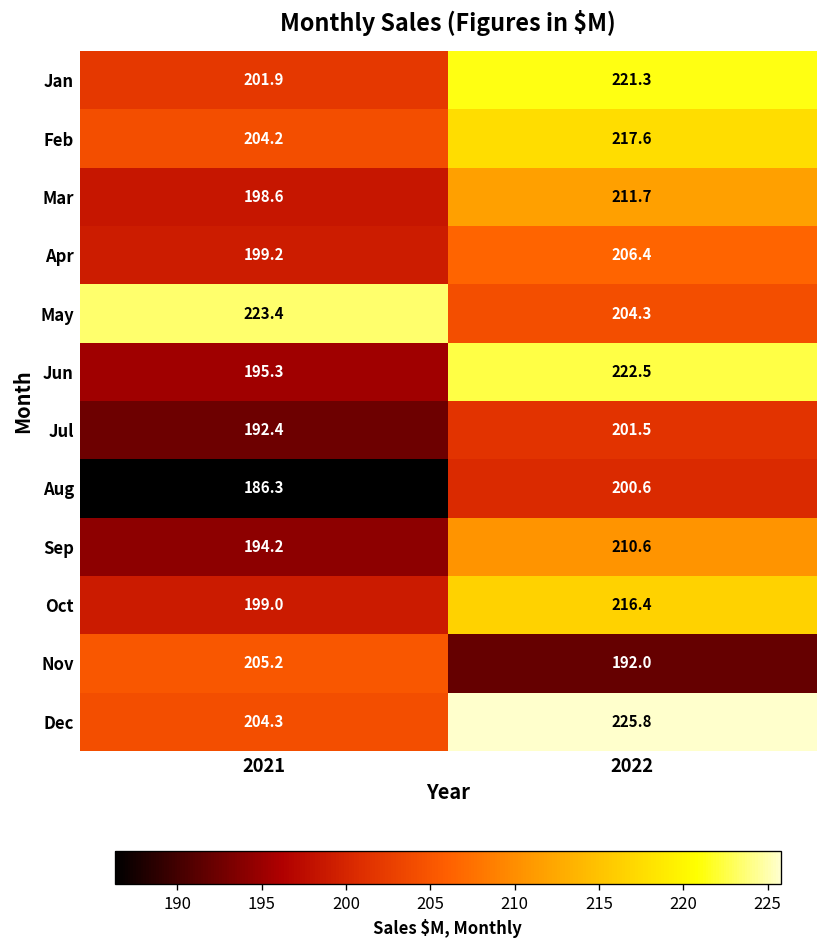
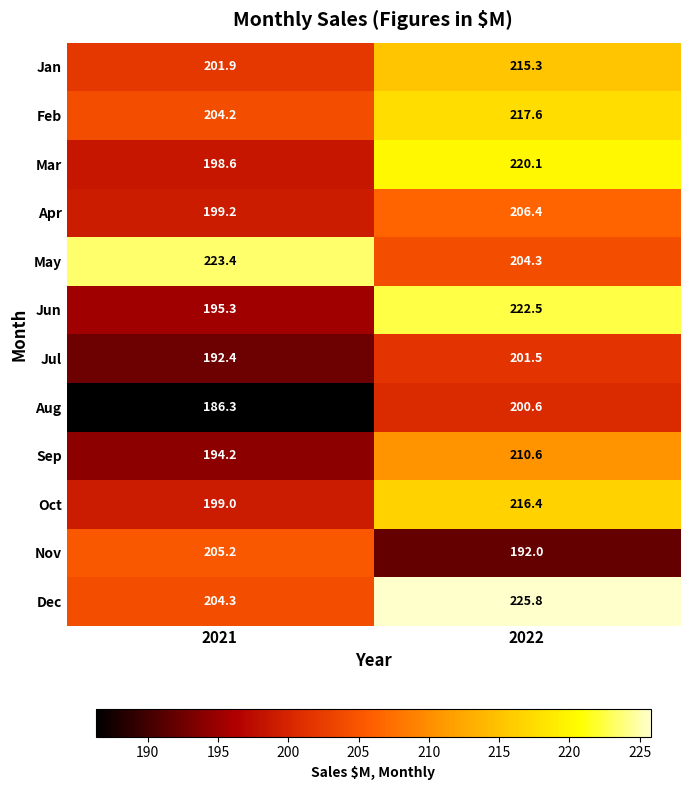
Jan, 2022: 221.3 -> 215.3
Mar, 2022: 211.7 -> 220.1
